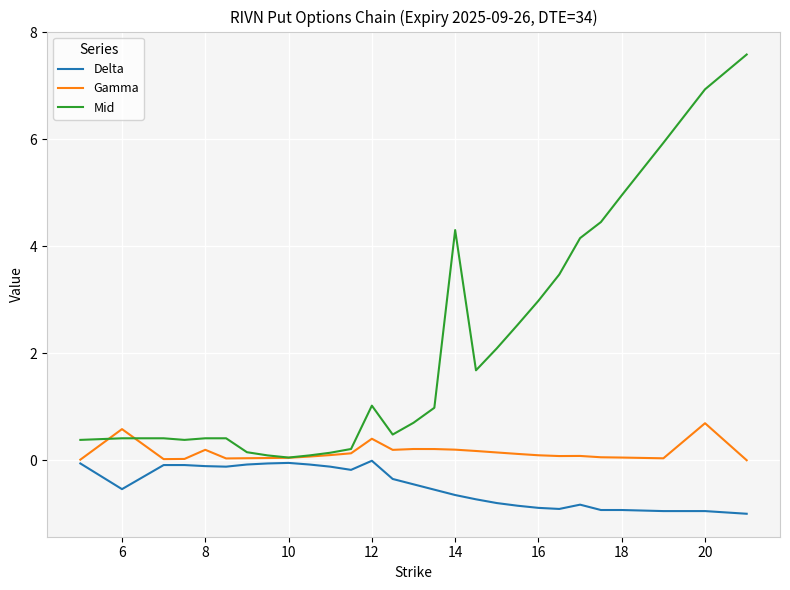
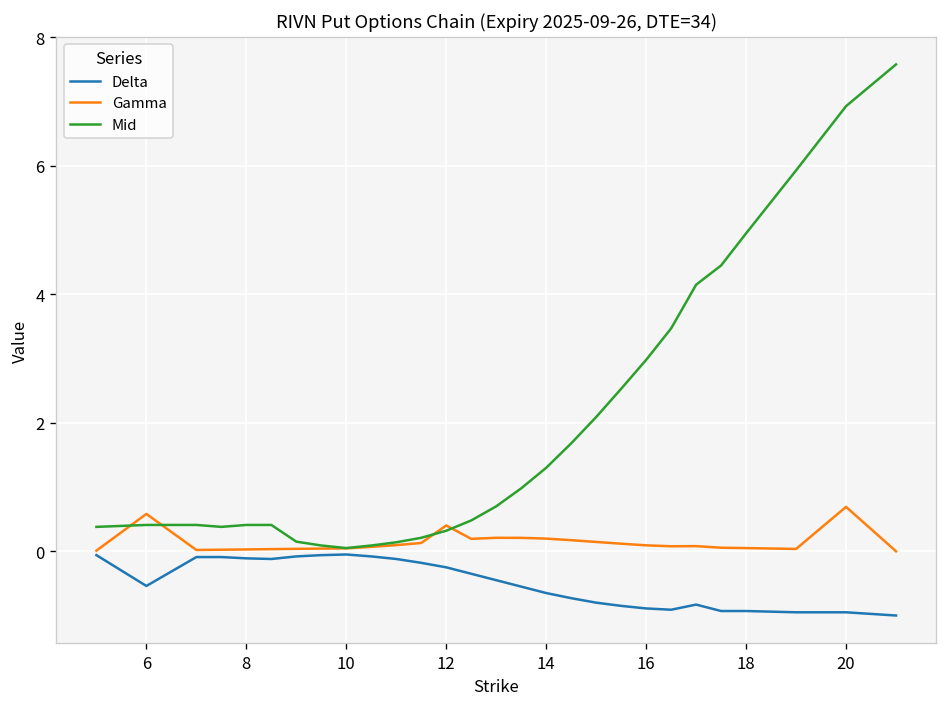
Gamma, 8: 0.2 -> 0.0
Delta, 12: 0.0 -> -0.3
Mid, 12: 1.0 -> 0.3
Mid, 14: 4.3 -> 1.3
